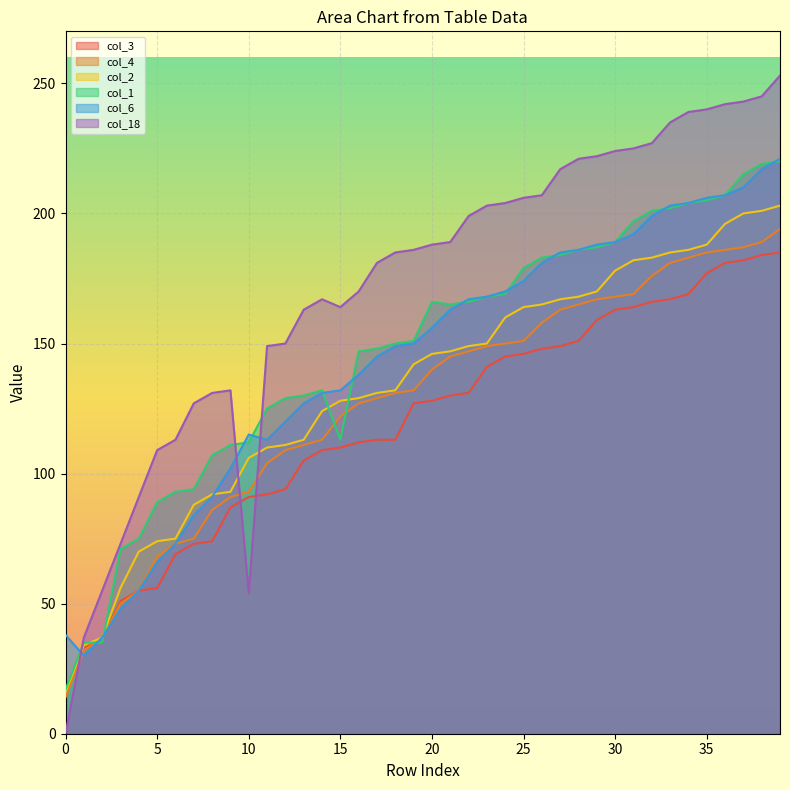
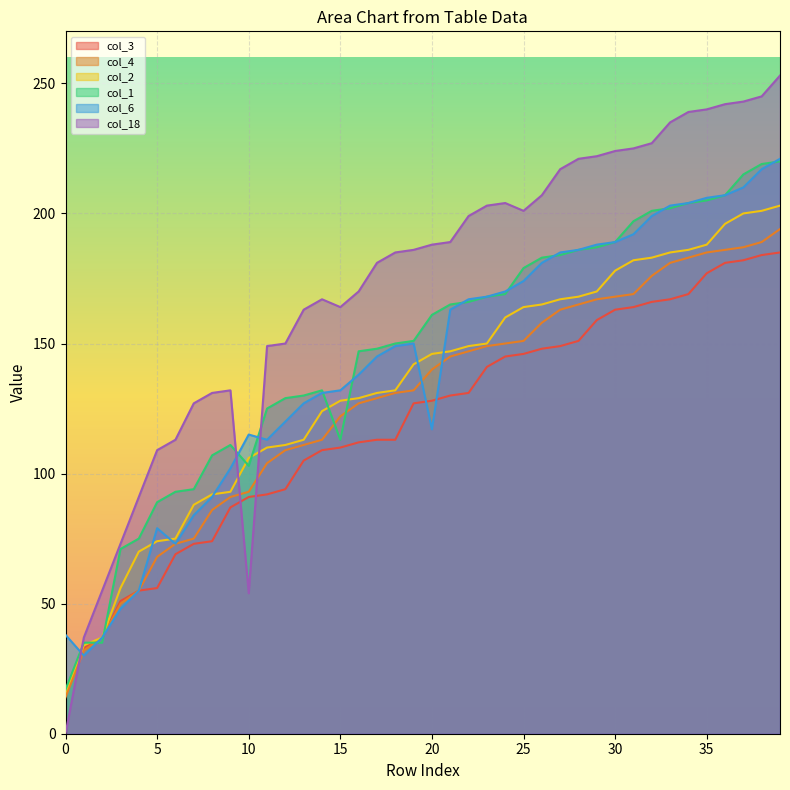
col_6, 5: 66 -> 79
col_1, 10: 112 -> 103
col_1, 20: 166 -> 161
col_6, 20: 156 -> 117
col_18, 25: 206 -> 201
